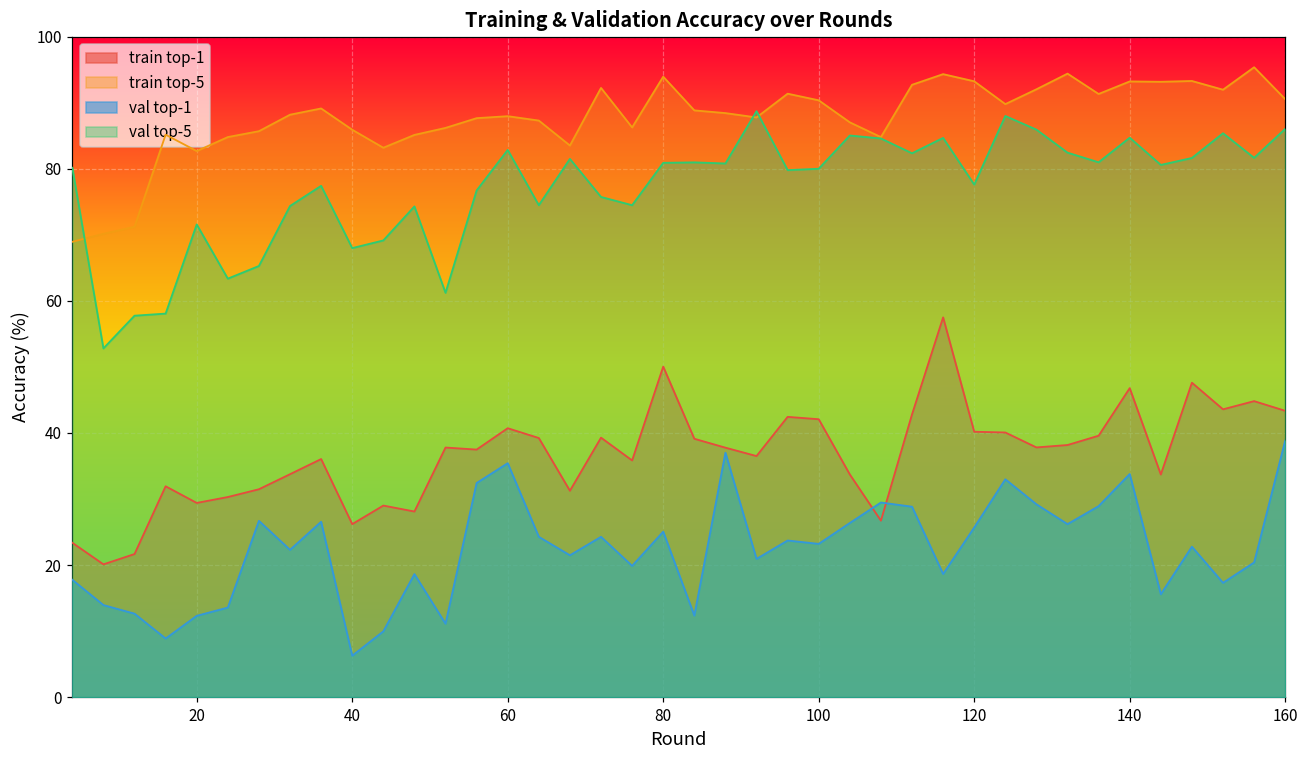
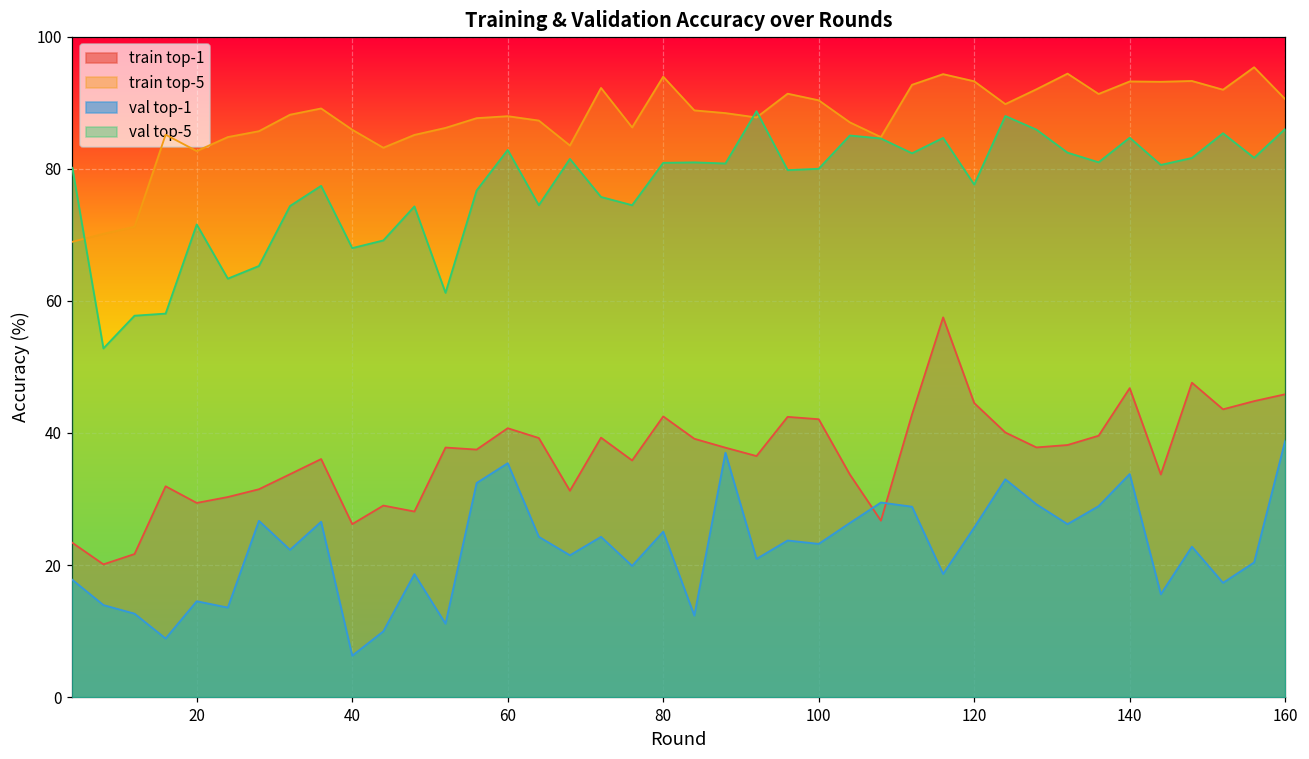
val top-1, 20: 12 -> 15
train top-1, 80: 50 -> 42
train top-1, 120: 40 -> 45
train top-1, 160: 43 -> 46
